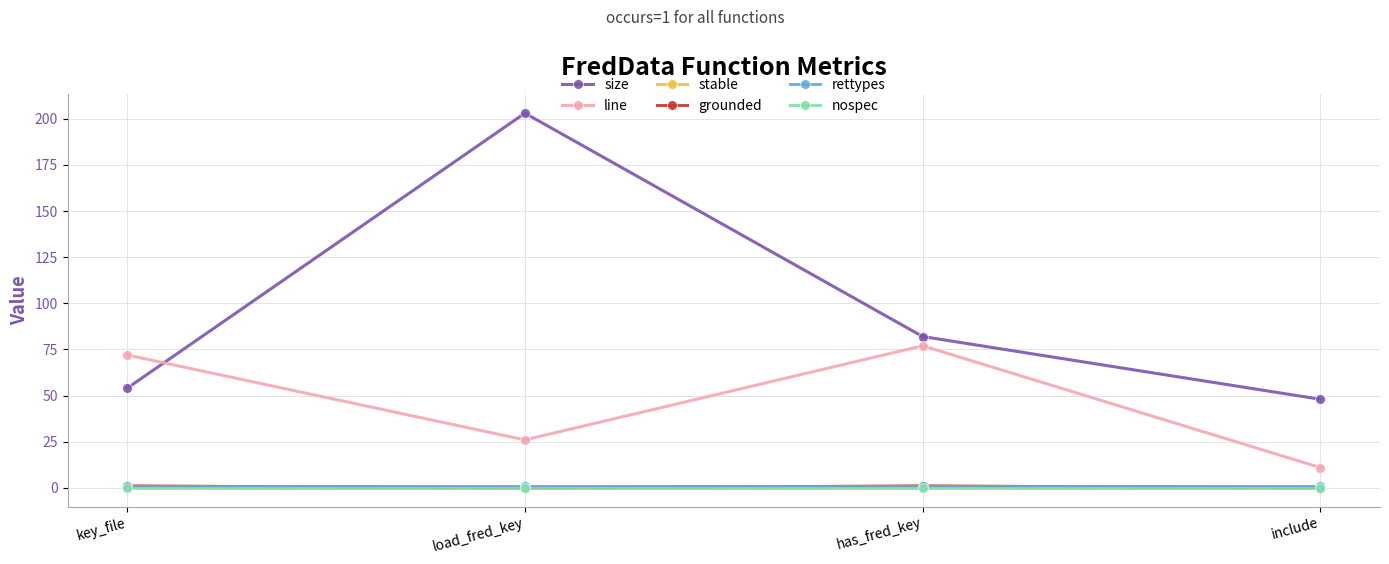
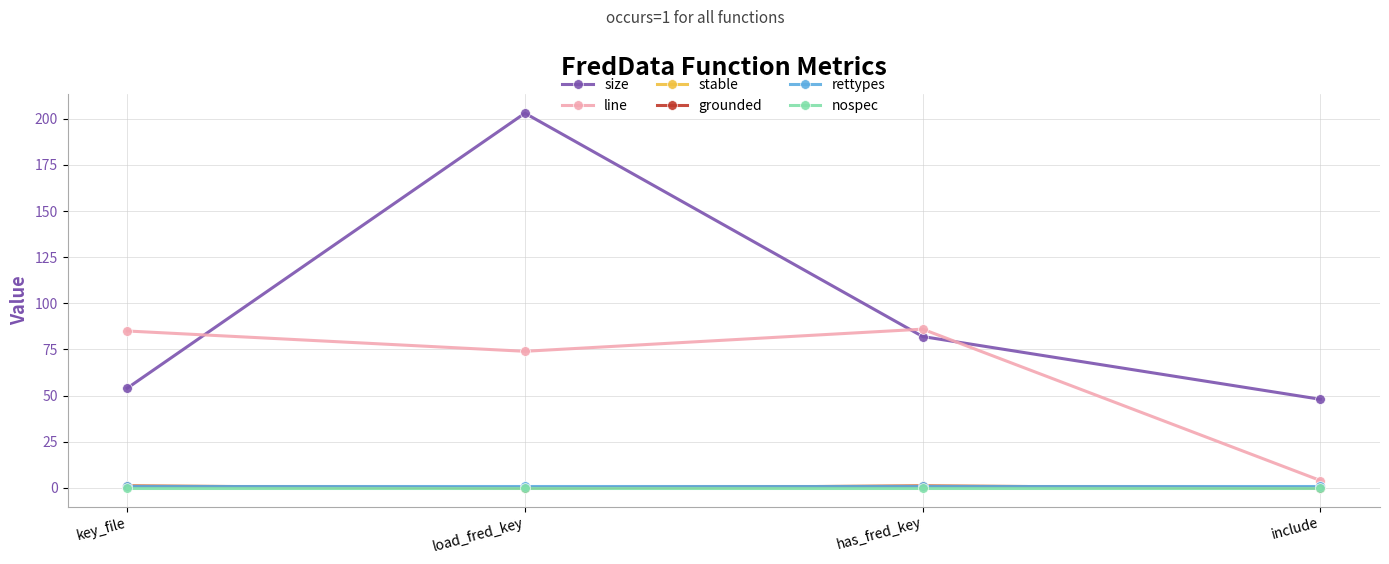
line, key_file: 72 -> 85
line, load_fred_key: 26 -> 74
line, has_fred_key: 77 -> 86
line, include: 11 -> 4
